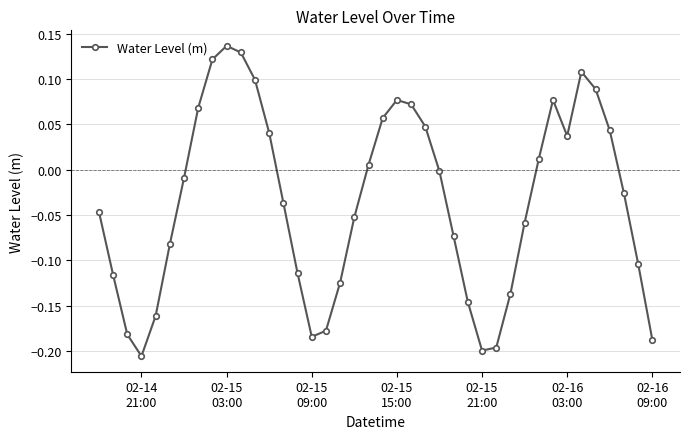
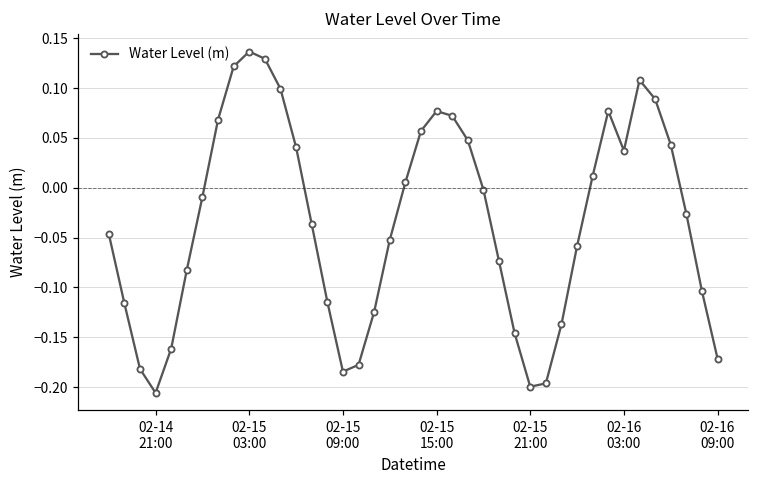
02-16 09:00: -0.19 -> -0.17
